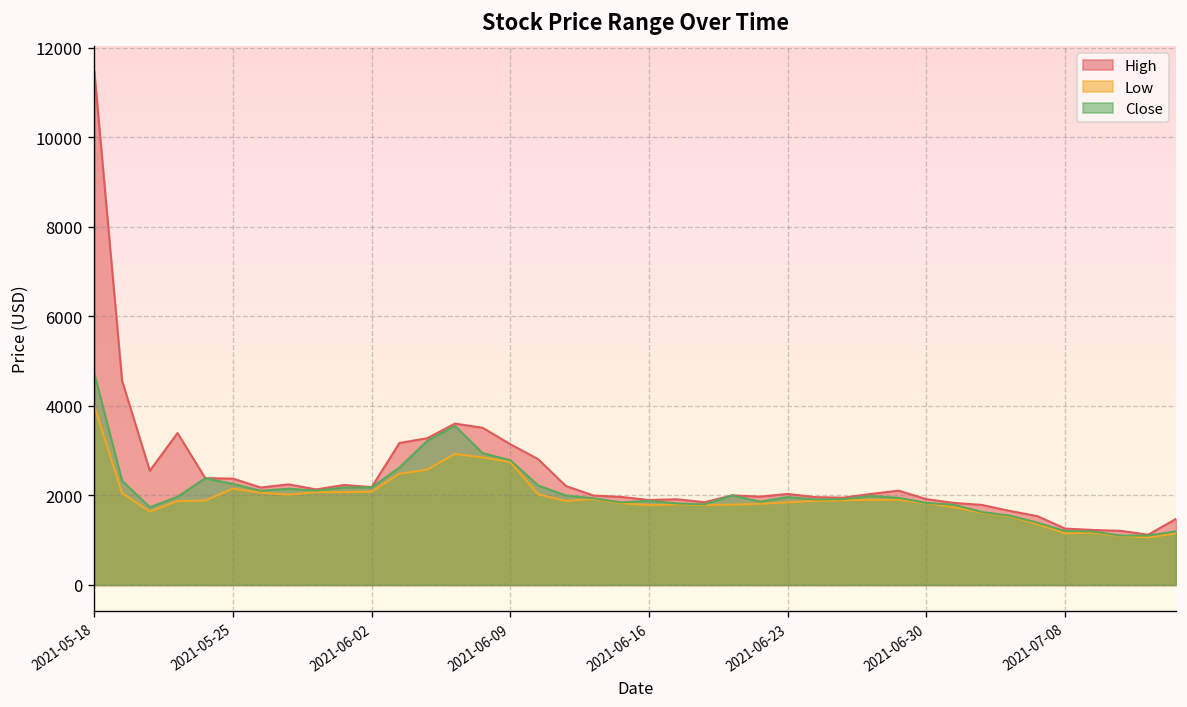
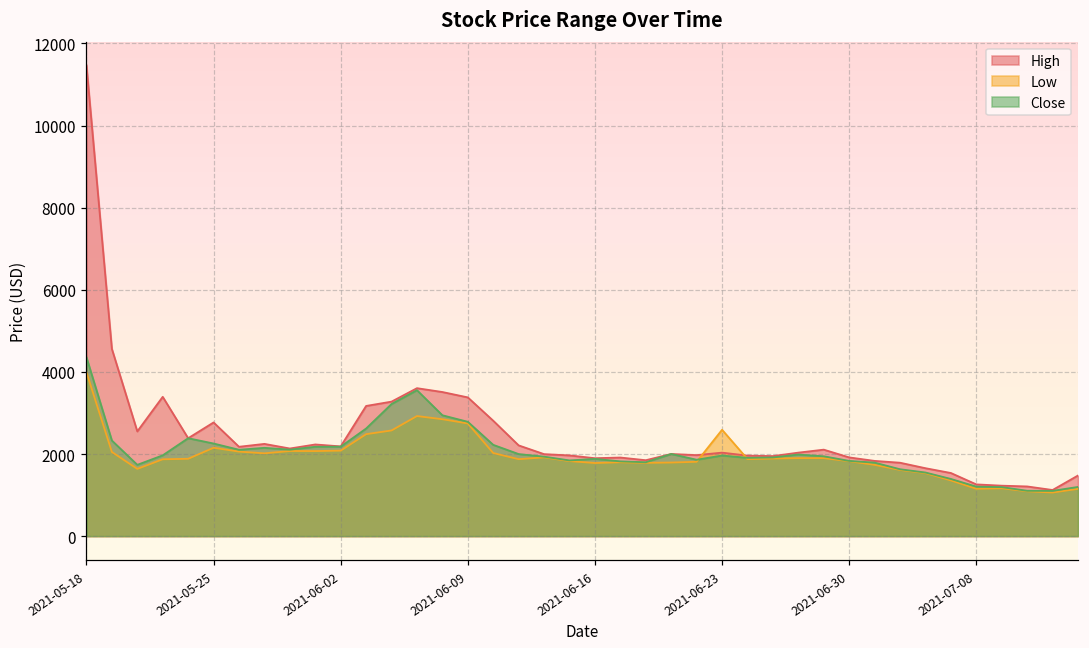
Close, 2021-05-18: 4700 -> 4400
High, 2021-05-25: 2400 -> 2800
High, 2021-06-09: 3100 -> 3400
Low, 2021-06-23: 1800 -> 2600
